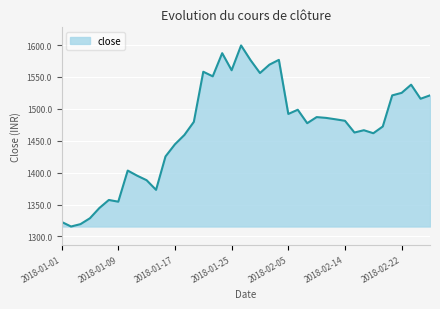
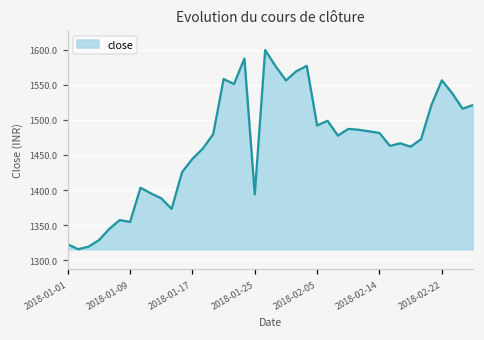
2018-01-25: 1560 -> 1390
2018-02-22: 1530 -> 1560
